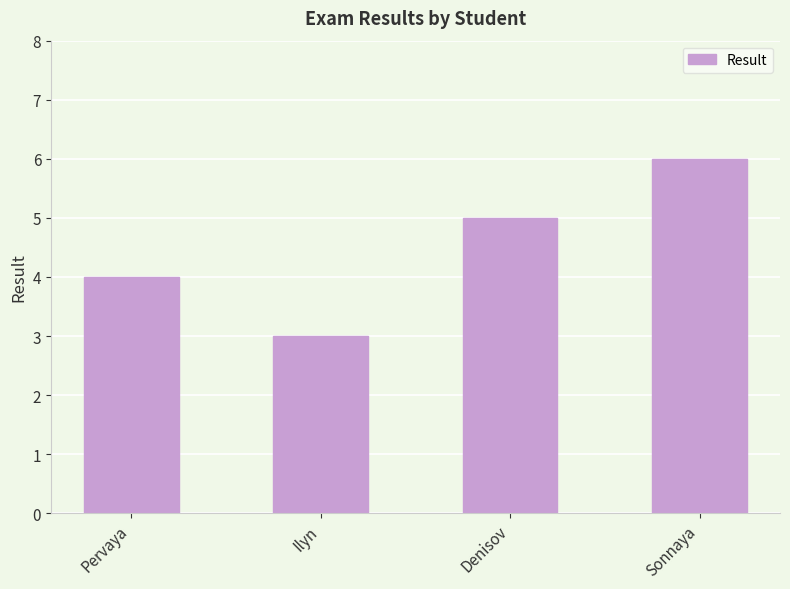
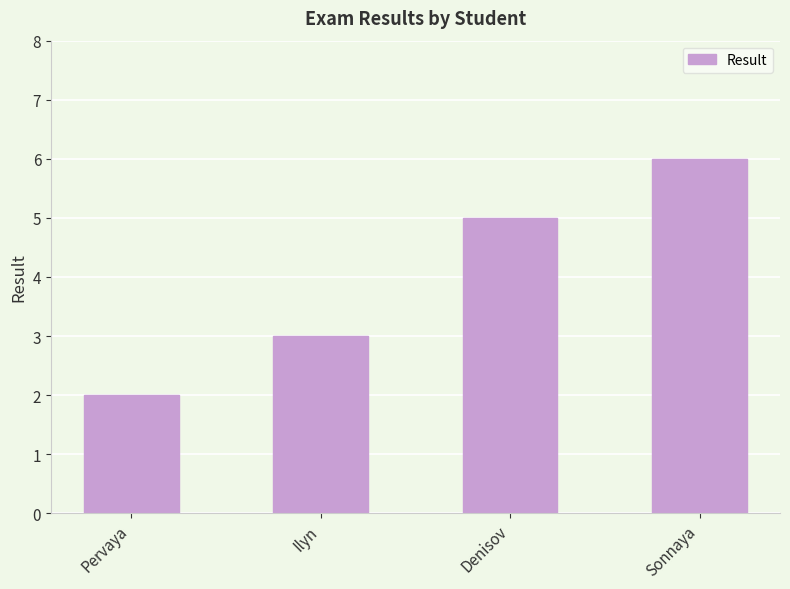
Pervaya: 4 -> 2
